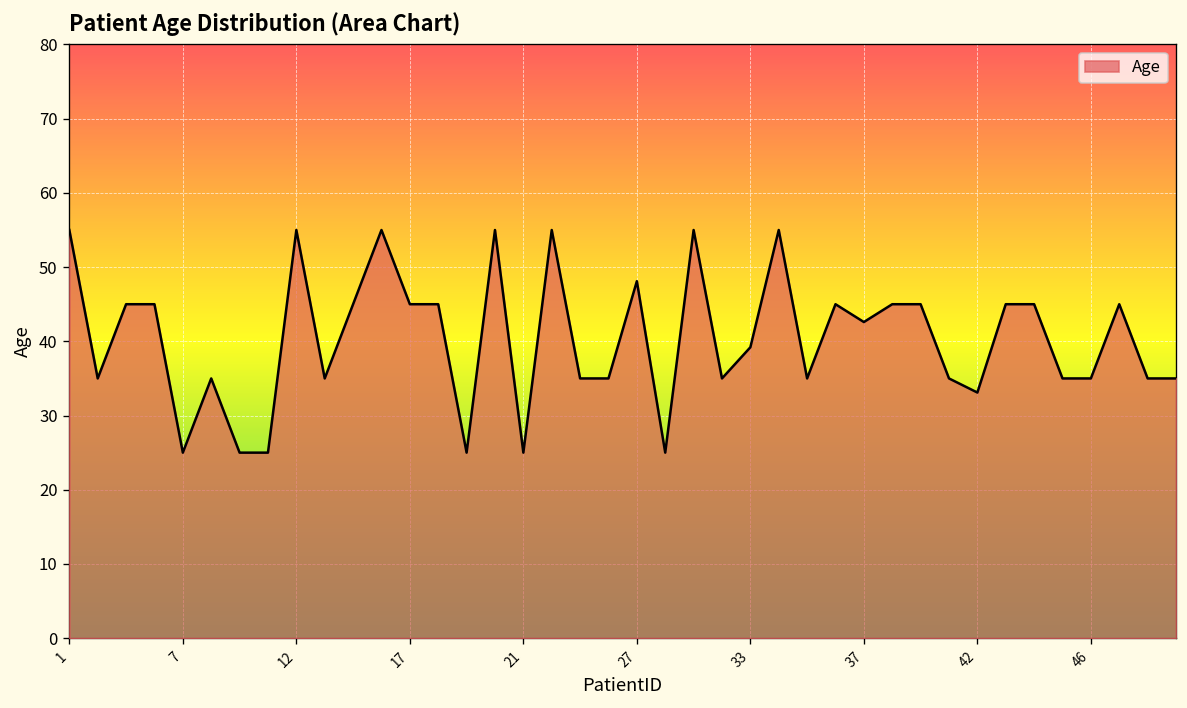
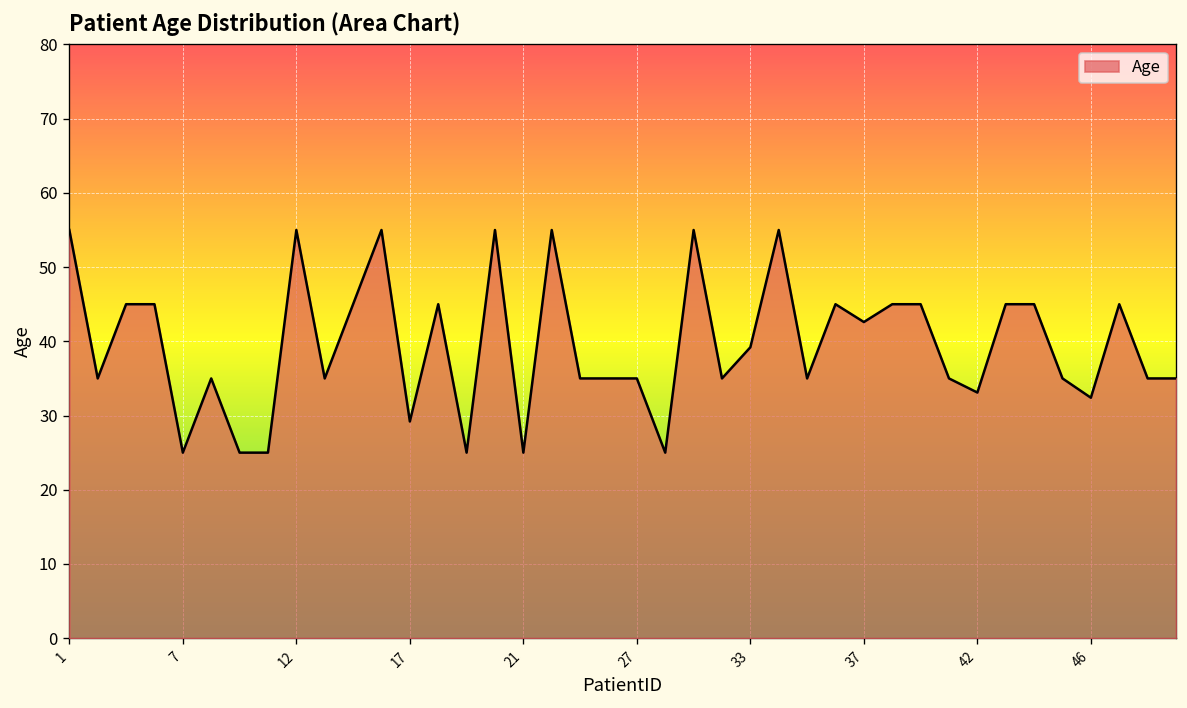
17: 45 -> 29
27: 48 -> 35
46: 35 -> 32
